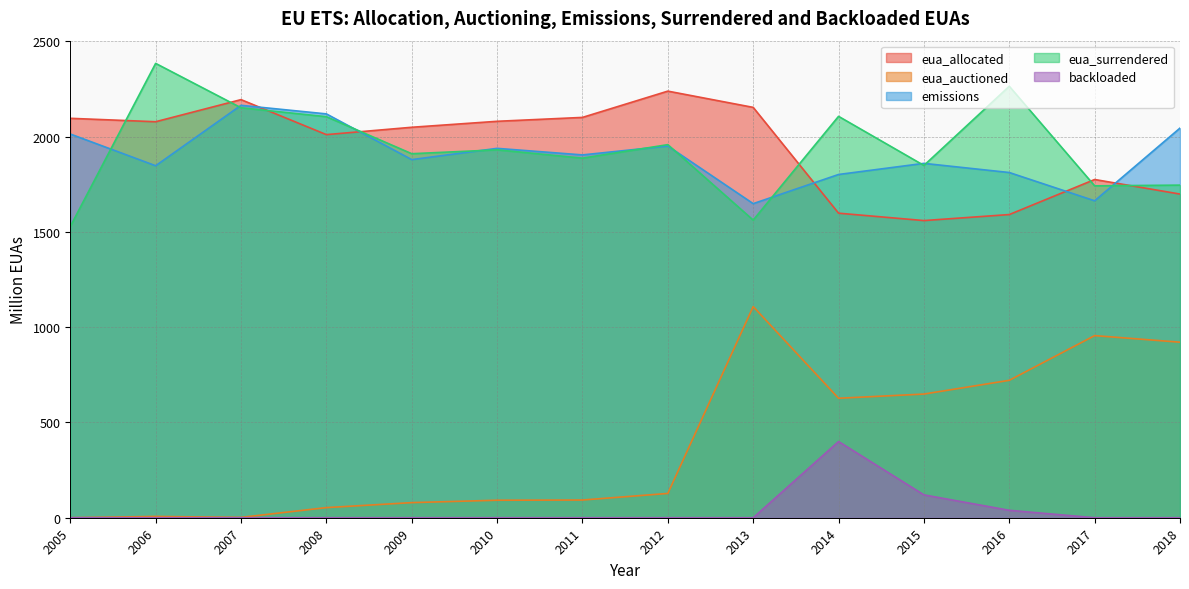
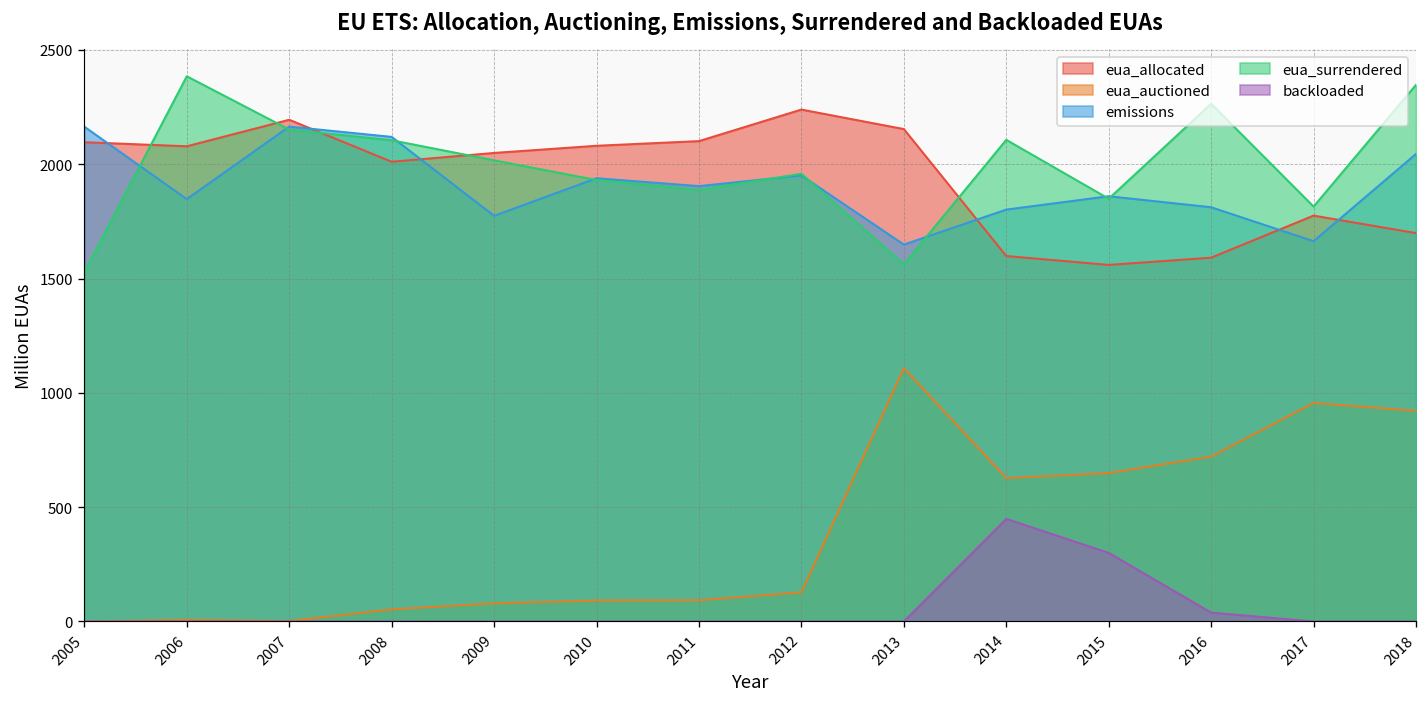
emissions, 2005: 2010 -> 2160
emissions, 2009: 1880 -> 1770
eua_surrendered, 2009: 1910 -> 2020
backloaded, 2014: 400 -> 450
backloaded, 2015: 120 -> 300
eua_surrendered, 2017: 1740 -> 1810
eua_surrendered, 2018: 1750 -> 2350
